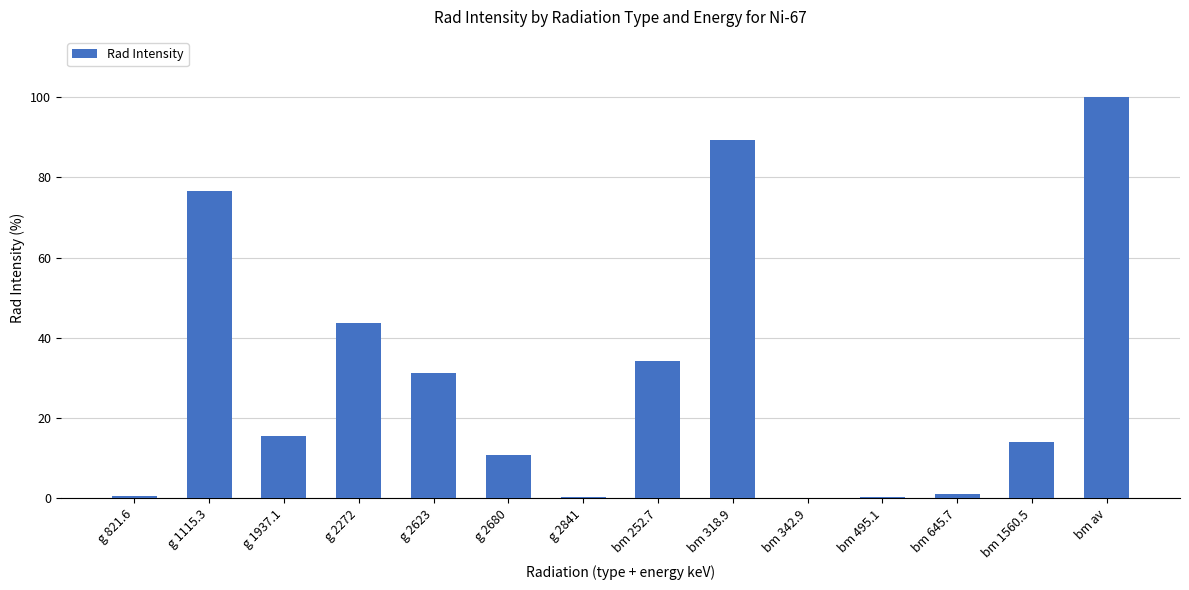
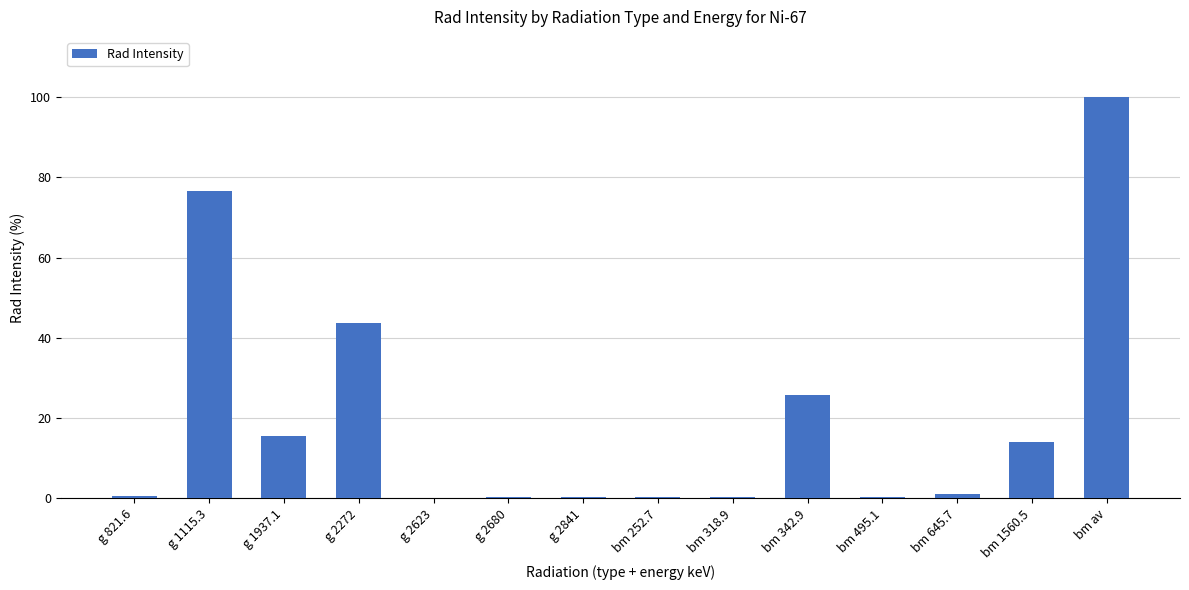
g 2623: 31 -> 0
g 2680: 11 -> 0
bm 252.7: 34 -> 0
bm 318.9: 89 -> 0
bm 342.9: 0 -> 26
